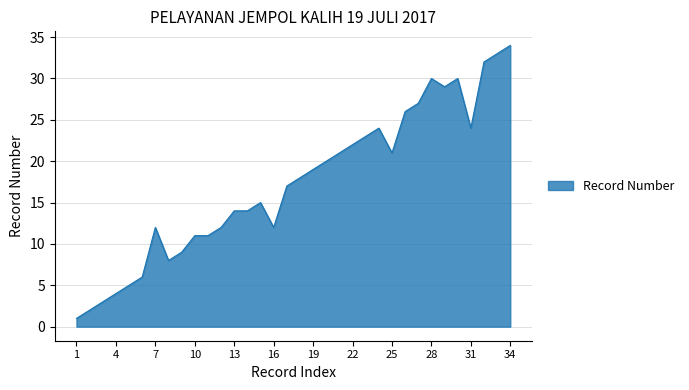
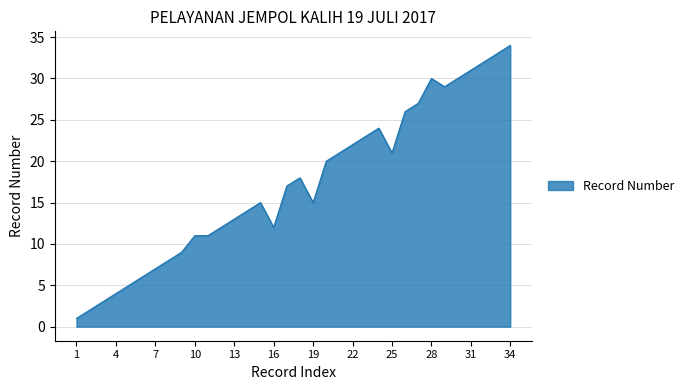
7: 12 -> 7
13: 14 -> 13
19: 19 -> 15
31: 24 -> 31
